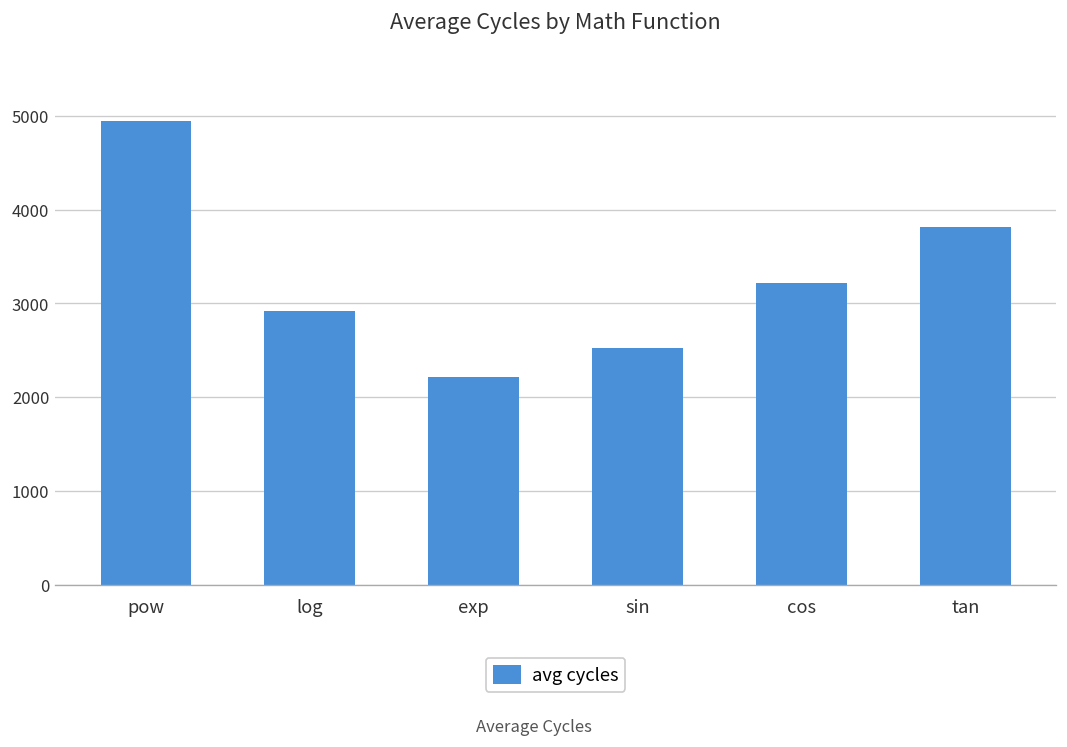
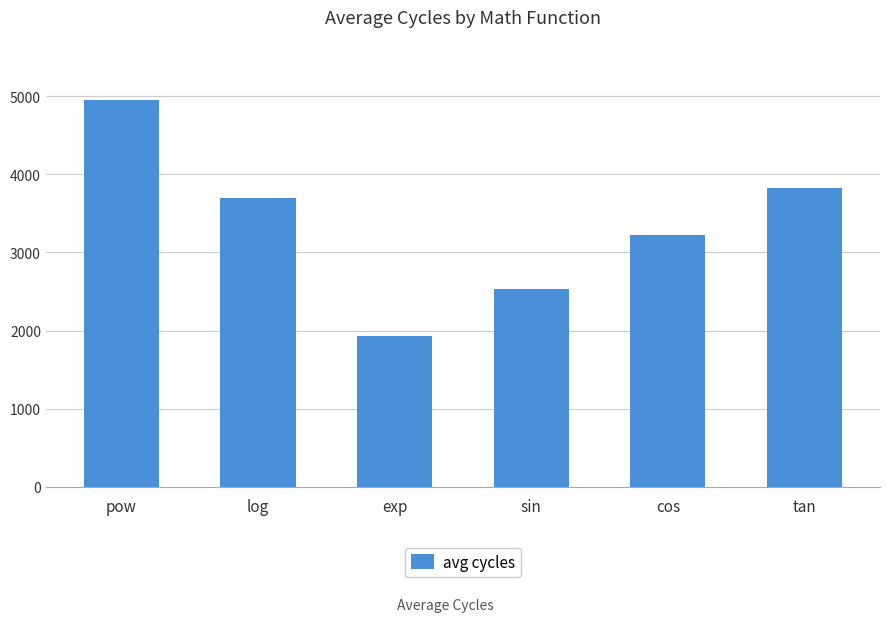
log: 2900 -> 3700
exp: 2200 -> 1900
